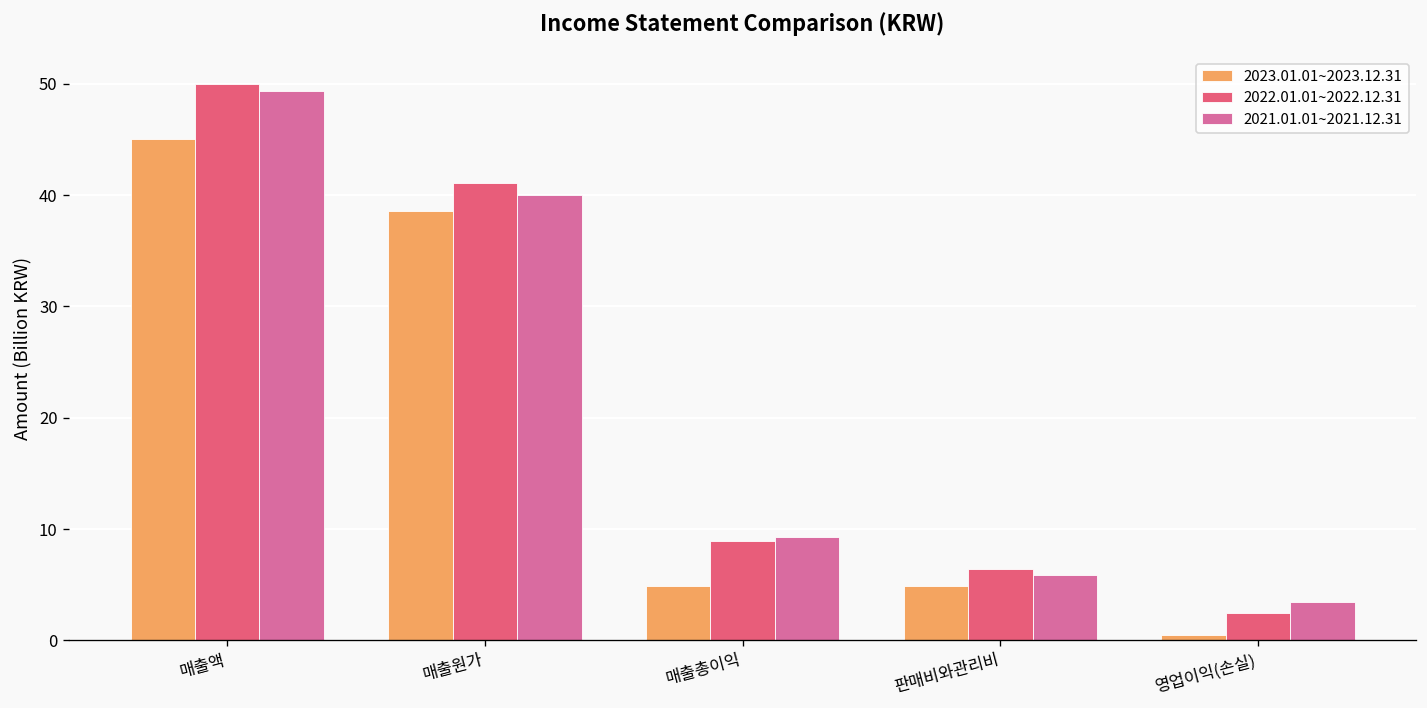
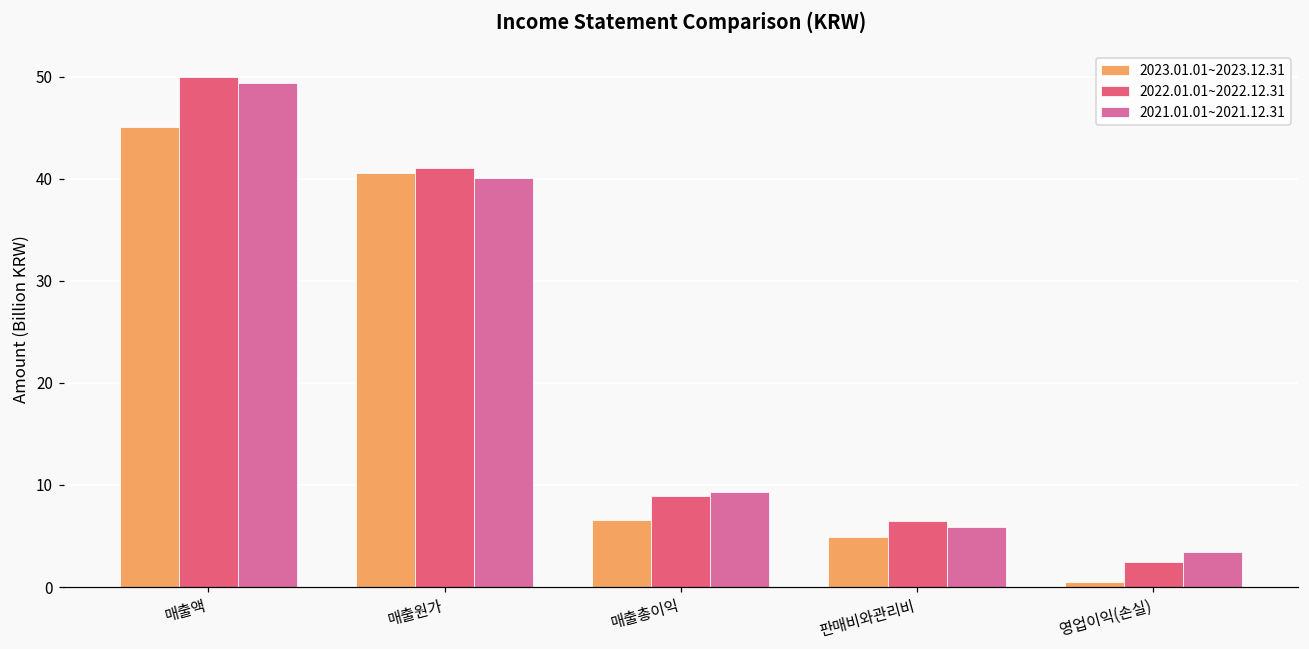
2023.01.01~2023.12.31, 매출원가: 39 -> 41
2023.01.01~2023.12.31, 매출총이익: 5 -> 7
